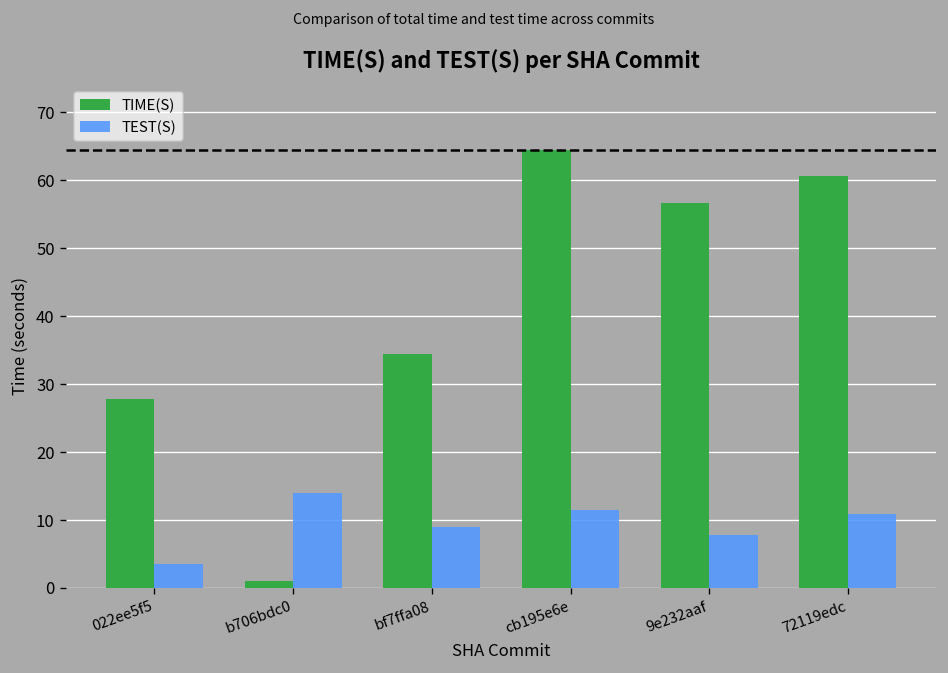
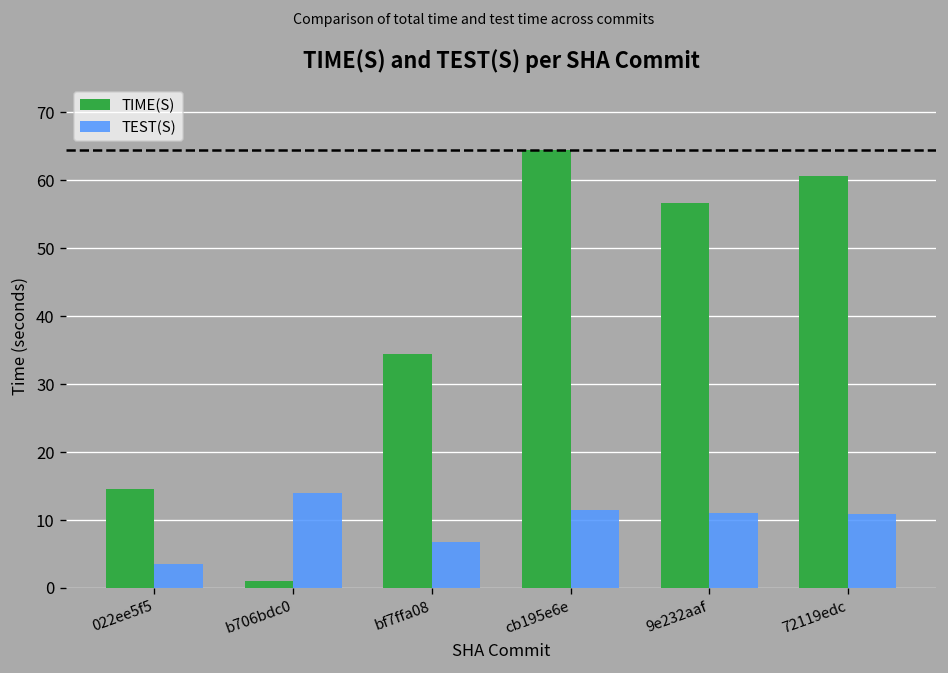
TIME(S), 022ee5f5: 28 -> 14
TEST(S), bf7ffa08: 9 -> 7
TEST(S), 9e232aaf: 8 -> 11
